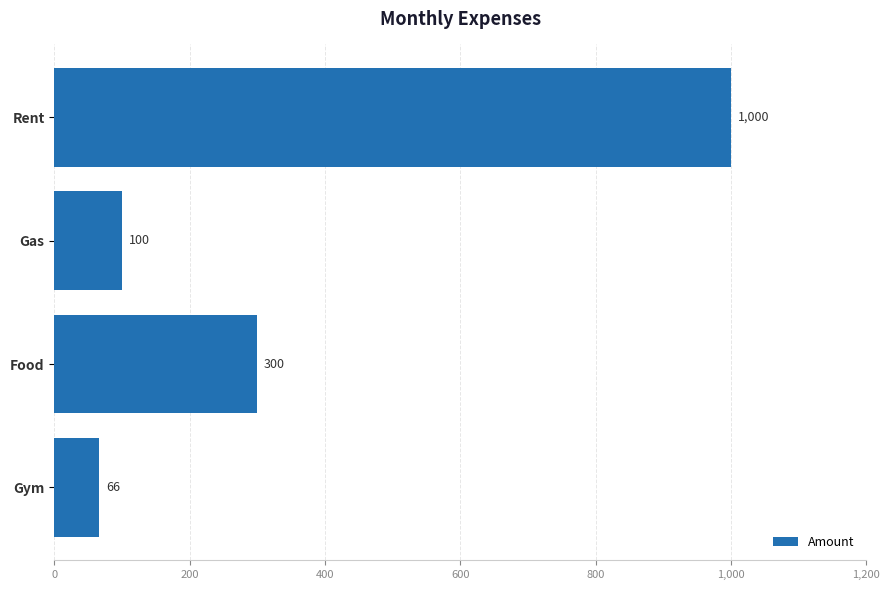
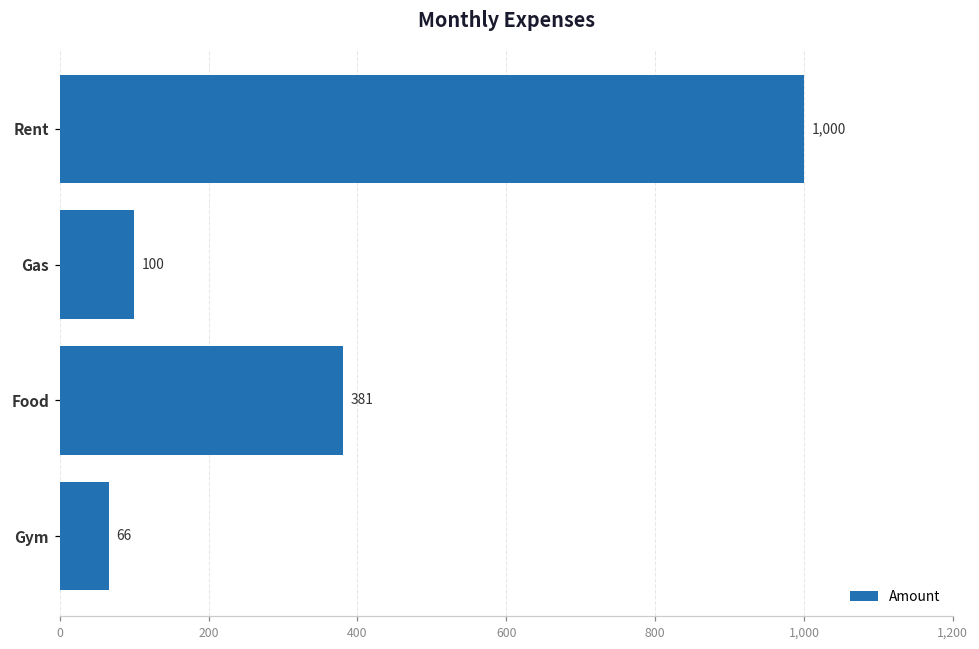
Food: 300 -> 381
